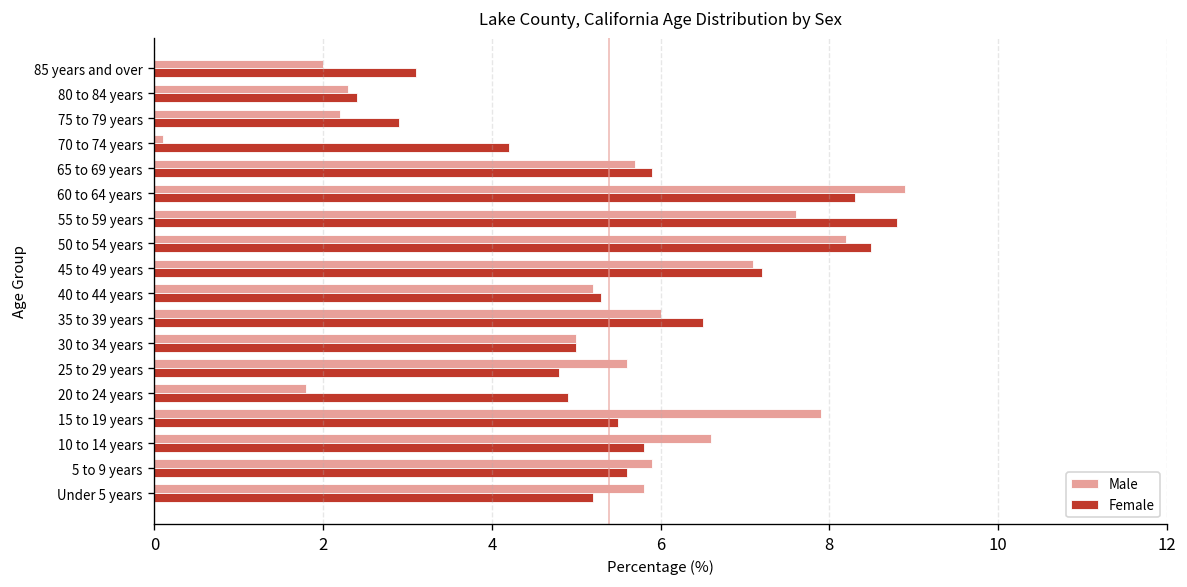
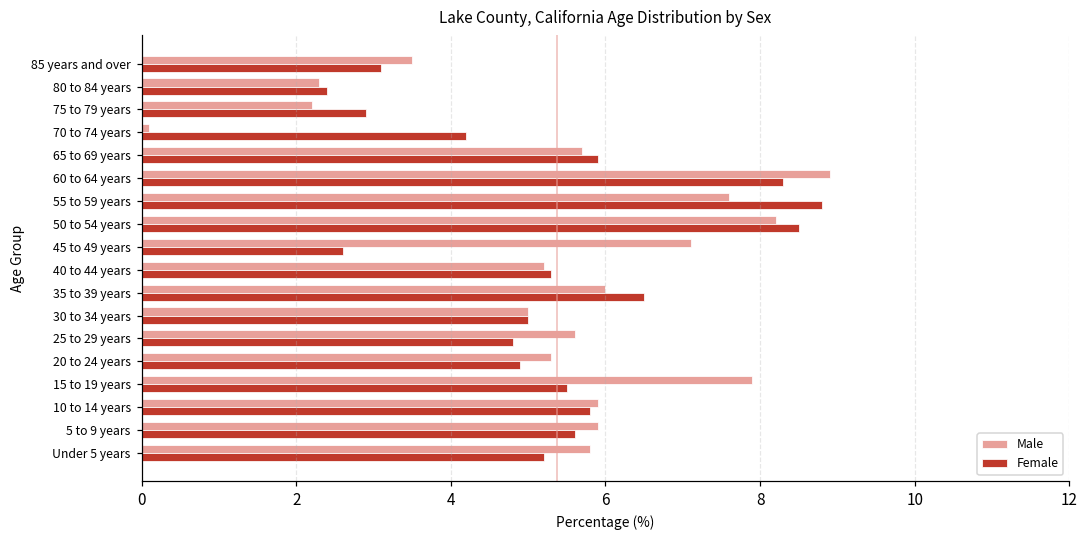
Male, 85 years and over: 2.0 -> 3.5
Female, 45 to 49 years: 7.2 -> 2.6
Male, 20 to 24 years: 1.8 -> 5.3
Male, 10 to 14 years: 6.6 -> 5.9
